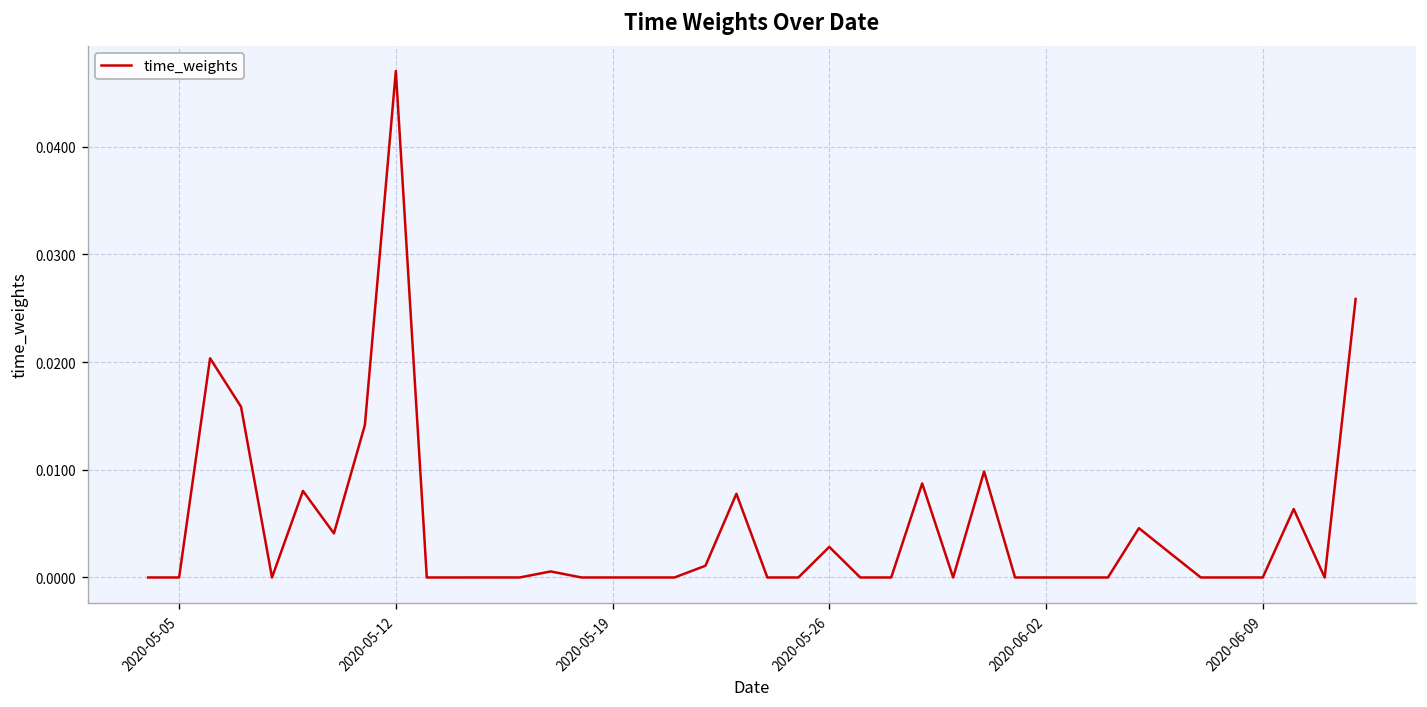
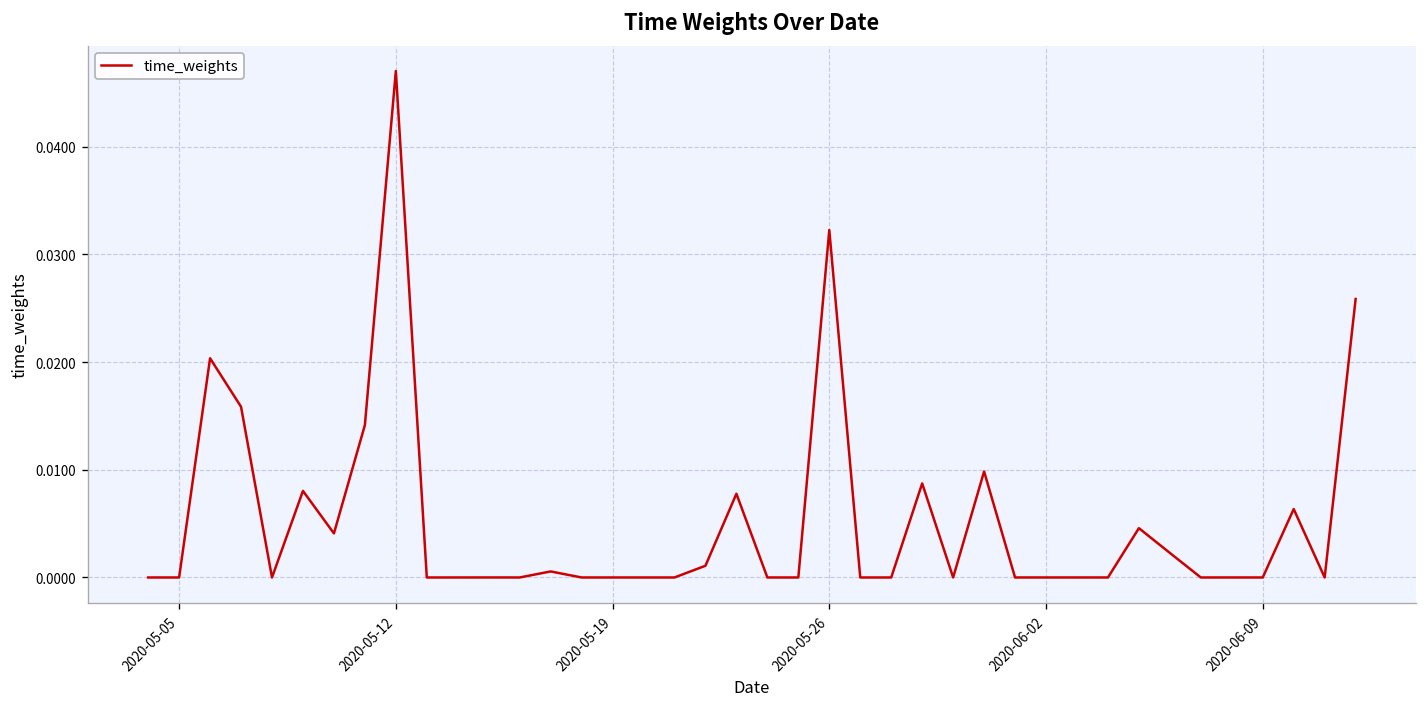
2020-05-26: 0.003 -> 0.032
